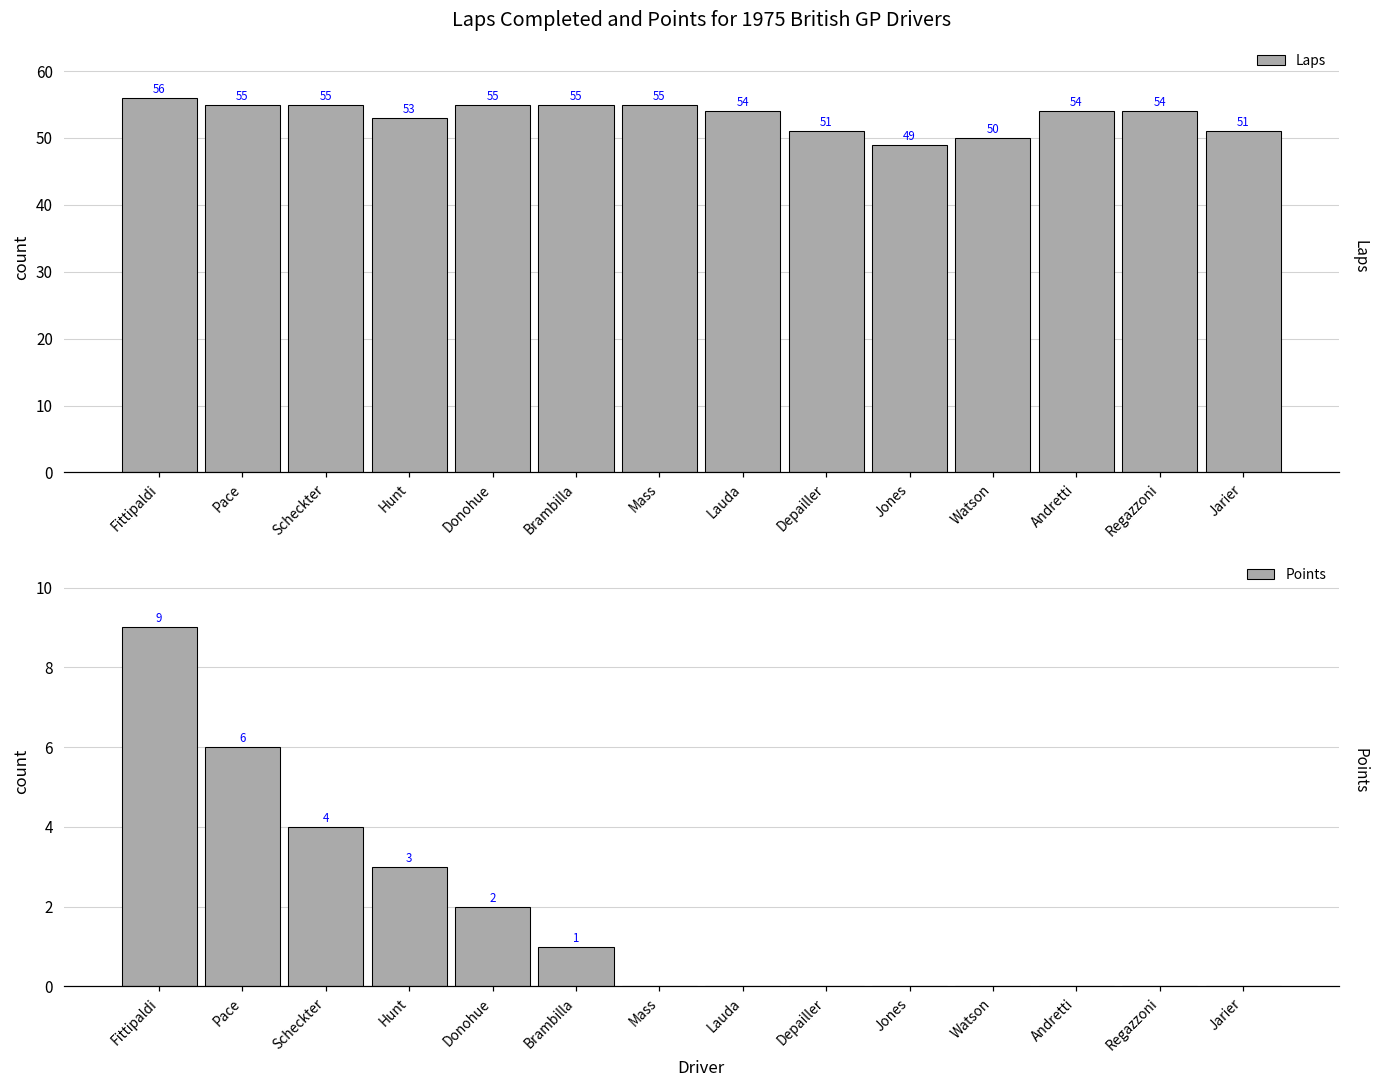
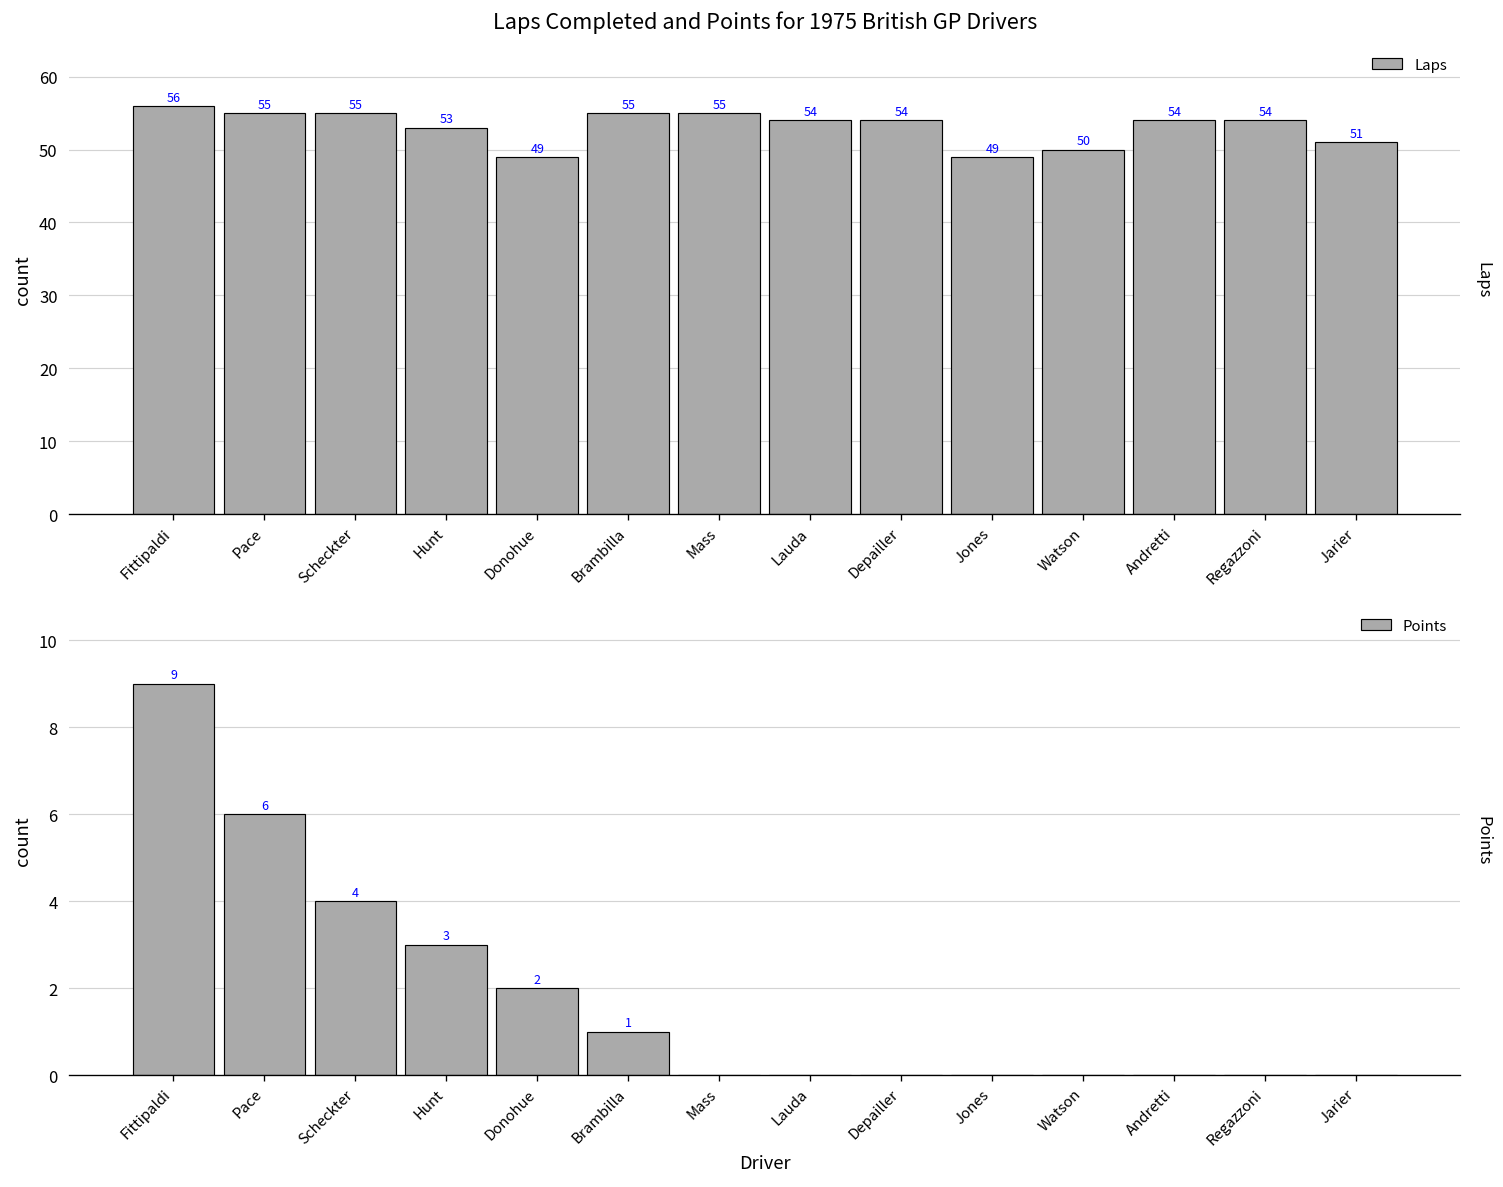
Laps Completed and Points for 1975 British GP Drivers, Donohue: 55 -> 49
Laps Completed and Points for 1975 British GP Drivers, Depailler: 51 -> 54
